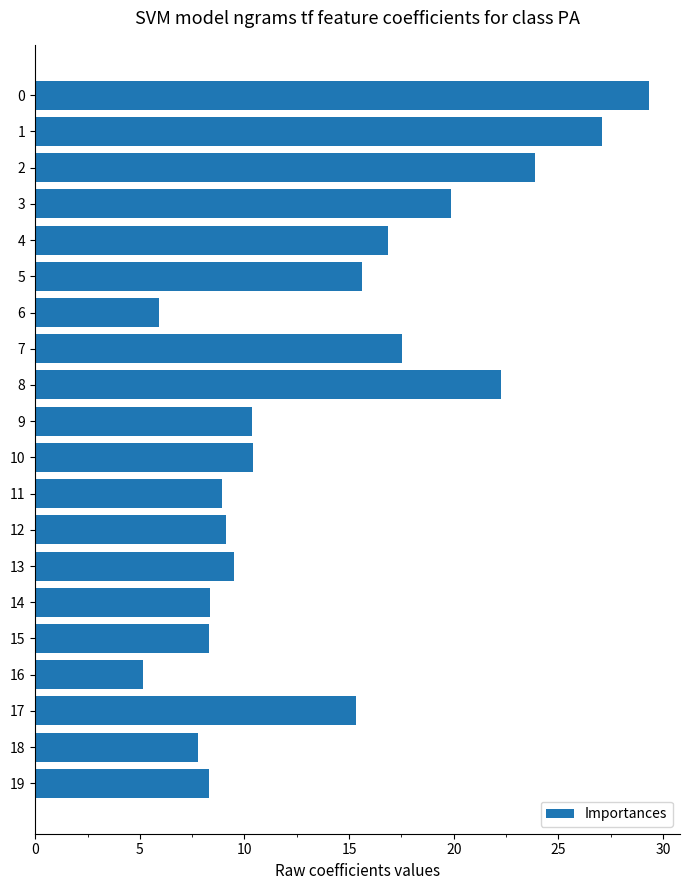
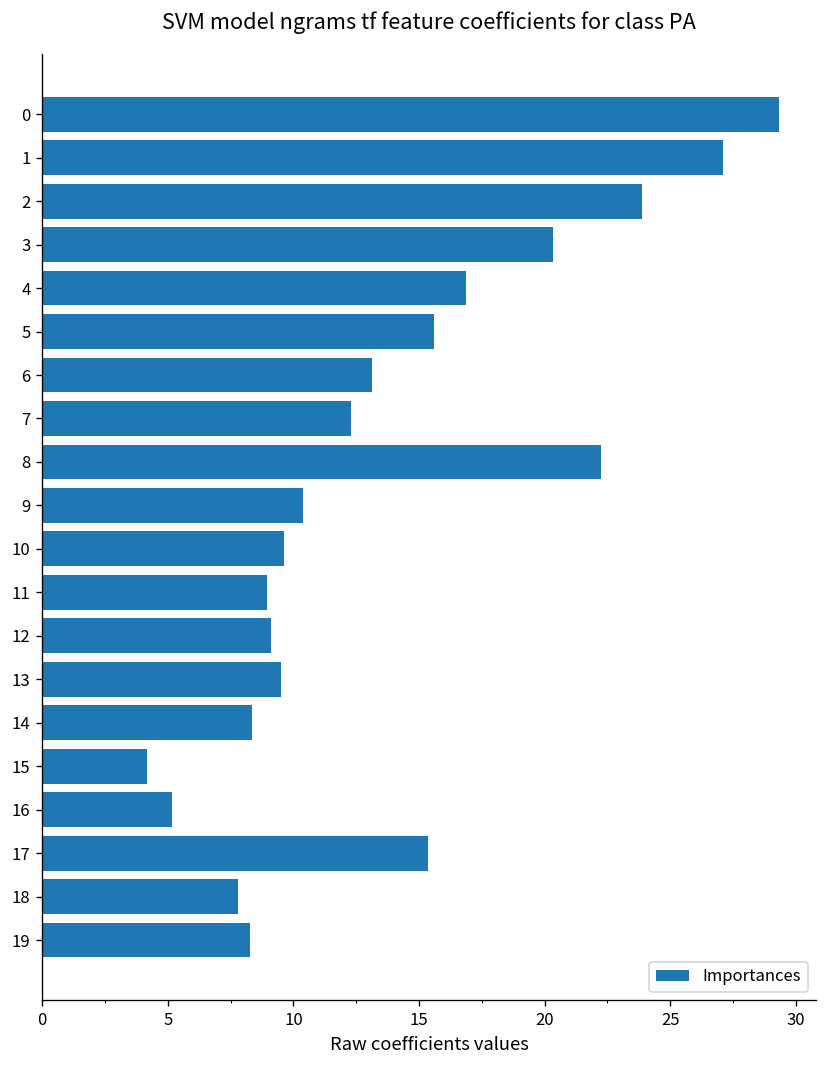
3: 19.9 -> 20.3
6: 5.9 -> 13.1
7: 17.5 -> 12.3
10: 10.4 -> 9.6
15: 8.3 -> 4.2
